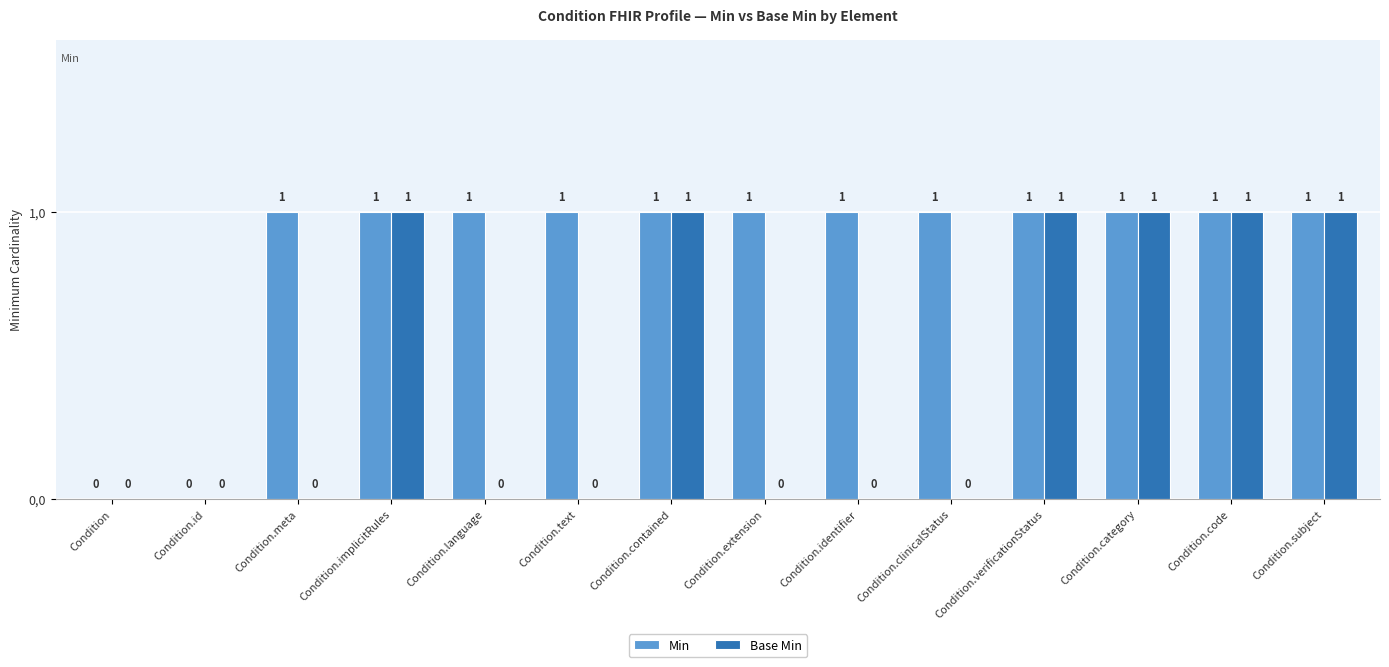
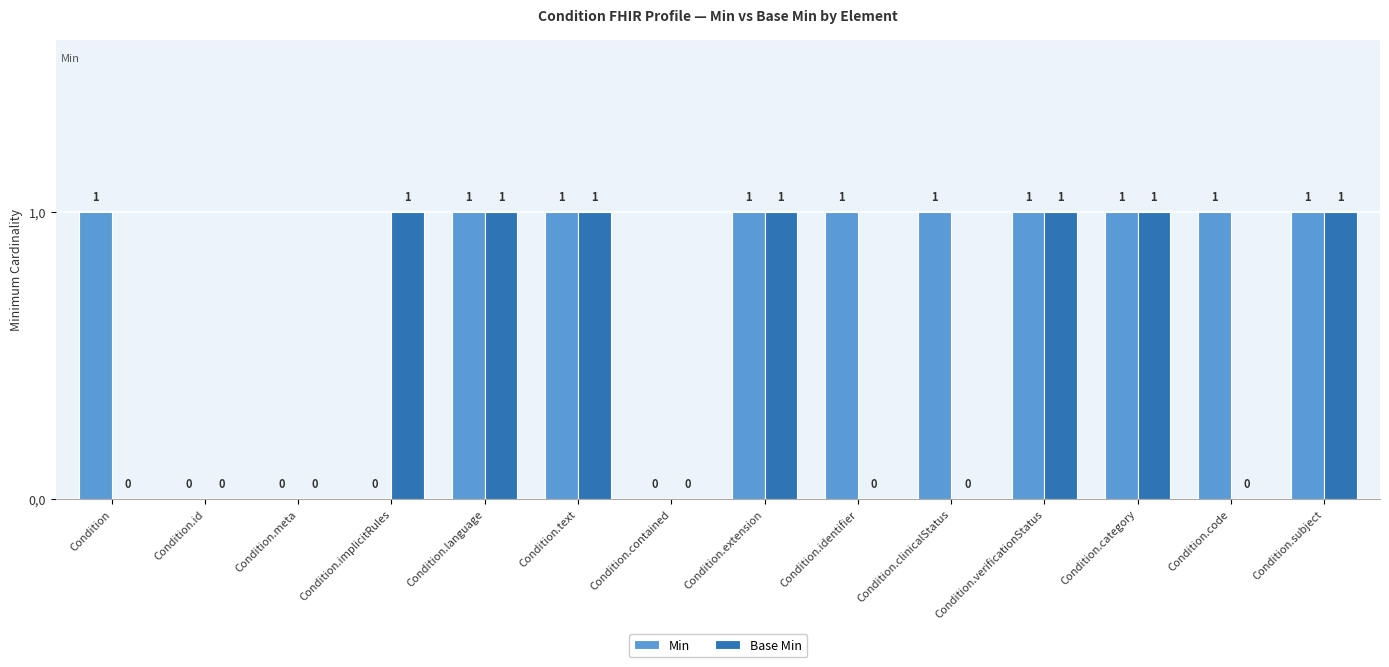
Min, Condition: 0 -> 1
Min, Condition.meta: 1 -> 0
Min, Condition.implicitRules: 1 -> 0
Base Min, Condition.language: 0 -> 1
Base Min, Condition.text: 0 -> 1
Min, Condition.contained: 1 -> 0
Base Min, Condition.contained: 1 -> 0
Base Min, Condition.extension: 0 -> 1
Base Min, Condition.code: 1 -> 0
